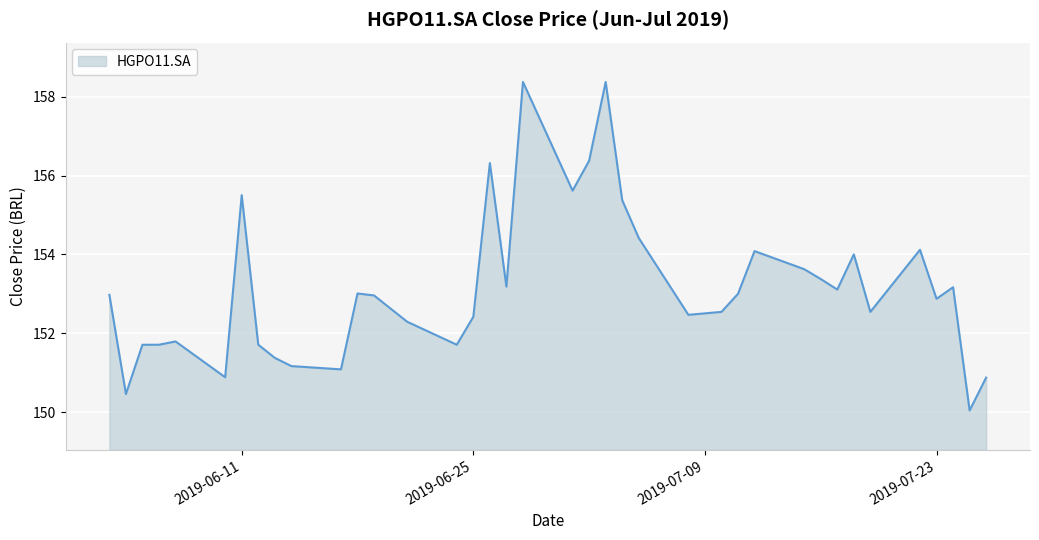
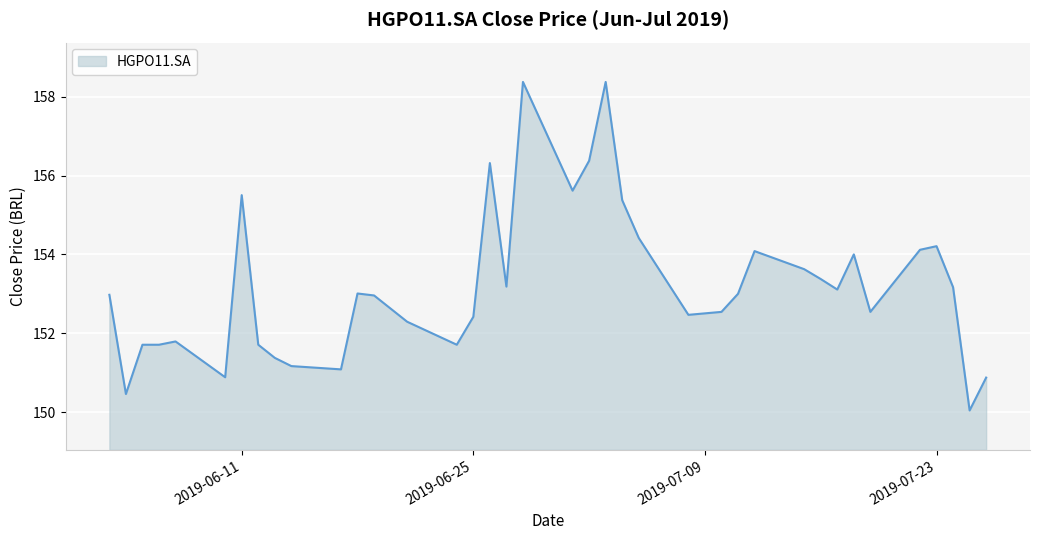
2019-07-23: 152.9 -> 154.2
